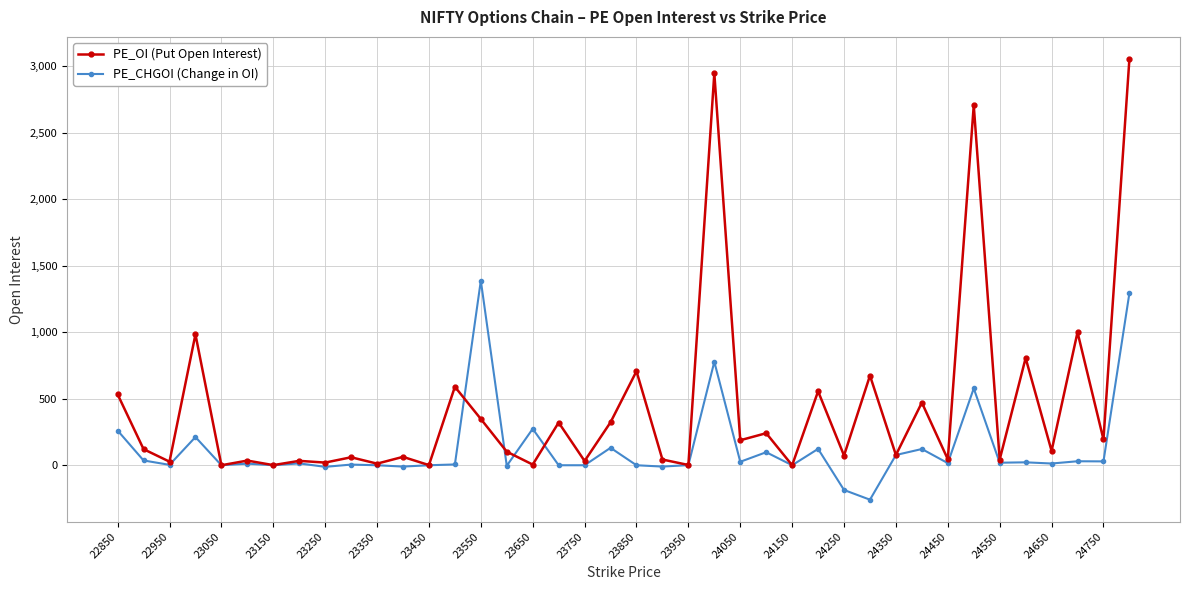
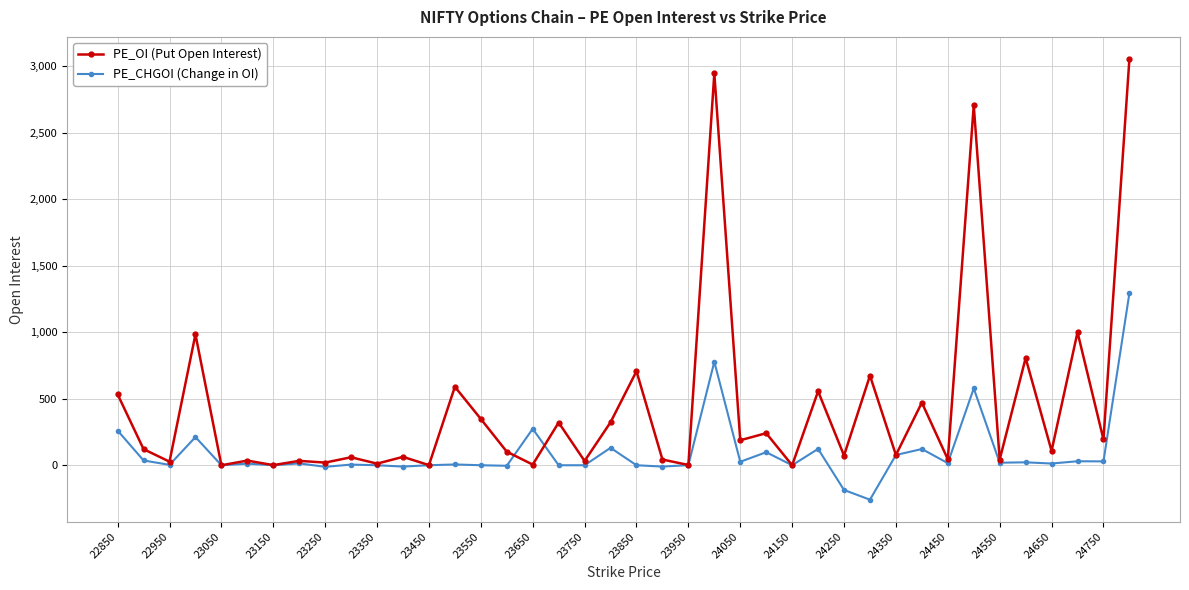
PE_CHGOI (Change in OI), 23550: 1,390 -> 0
